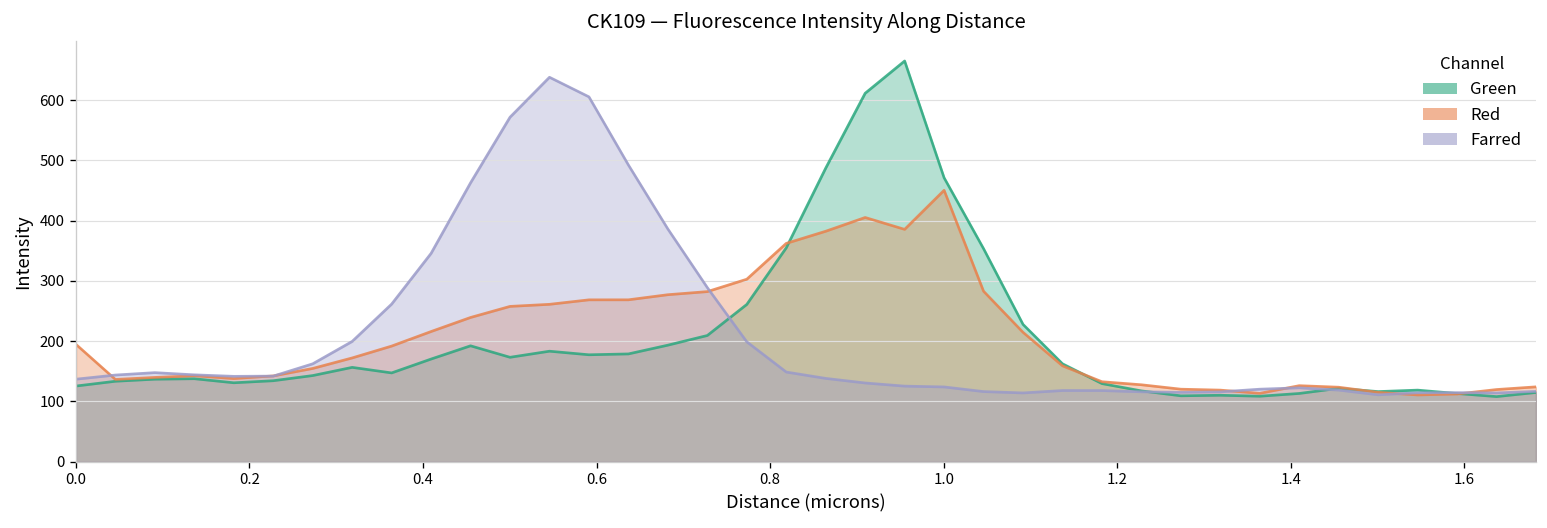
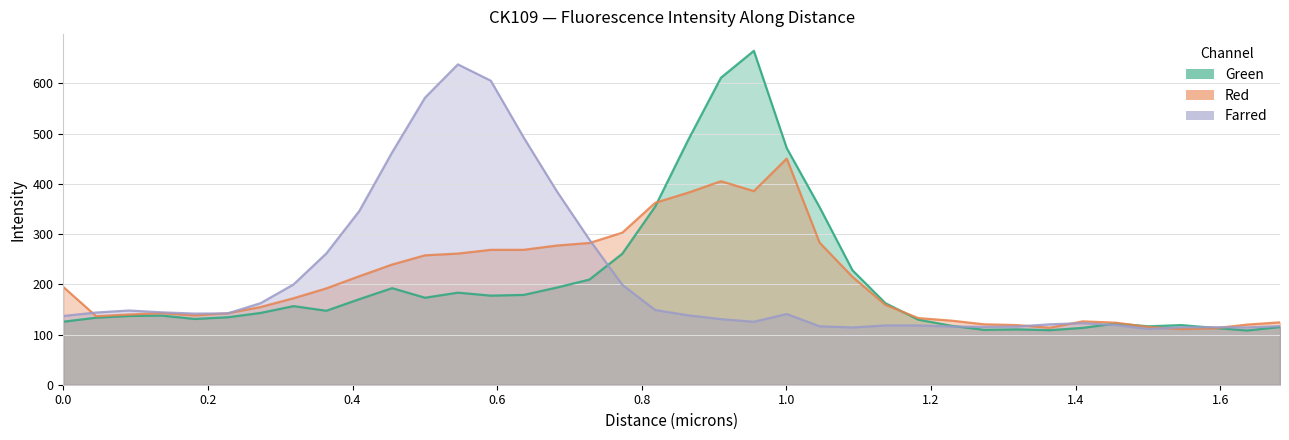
Farred, 1.0: 120 -> 140
